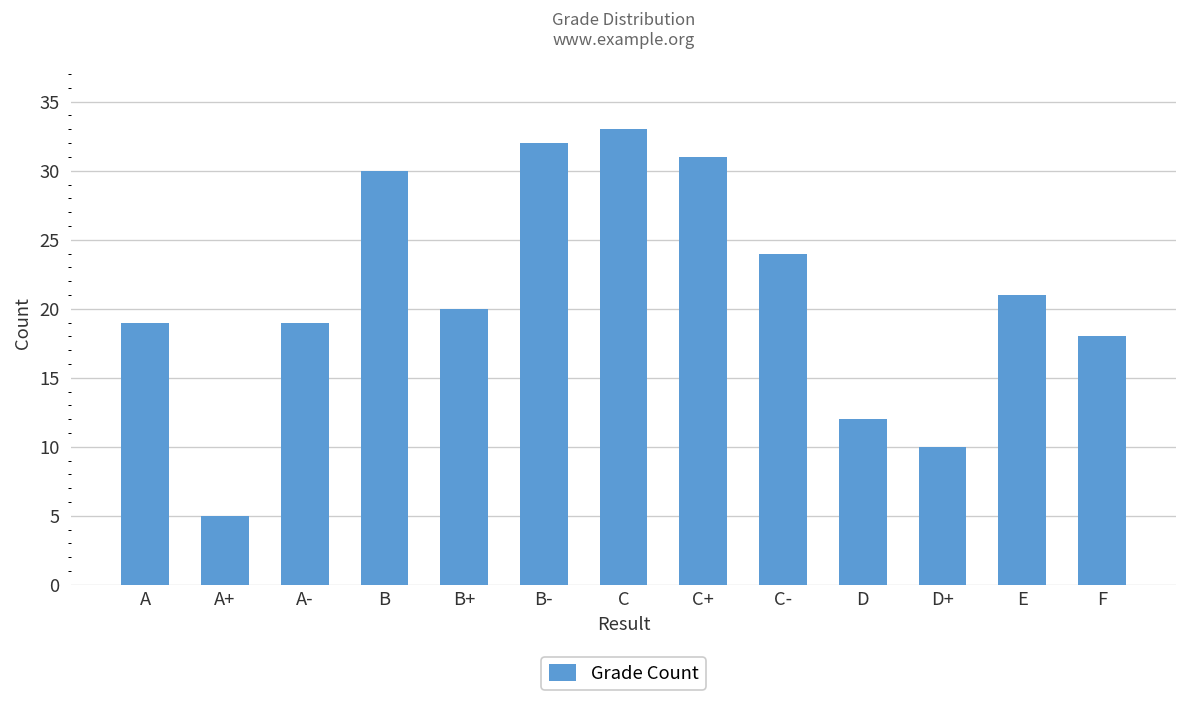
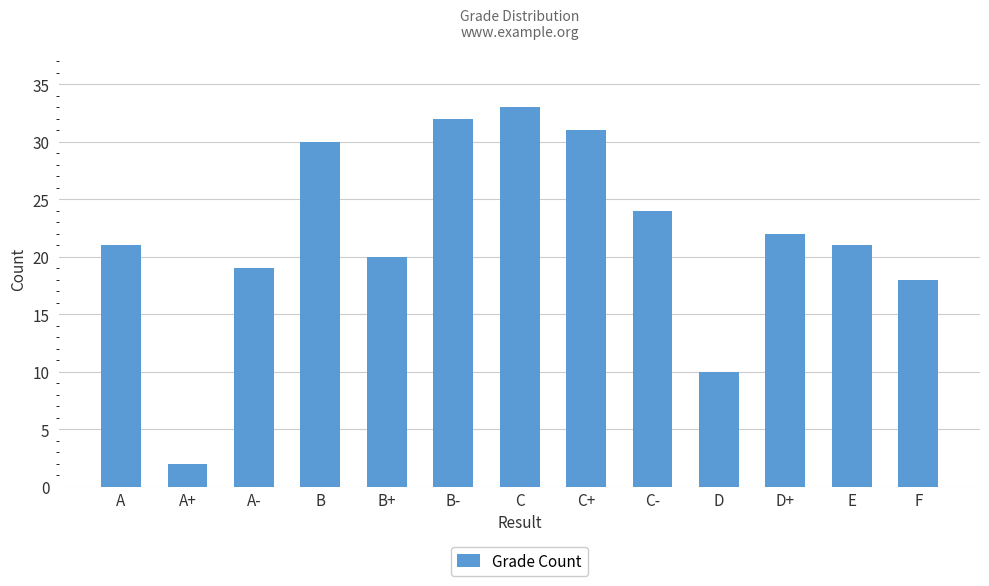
A: 19 -> 21
A+: 5 -> 2
D: 12 -> 10
D+: 10 -> 22
